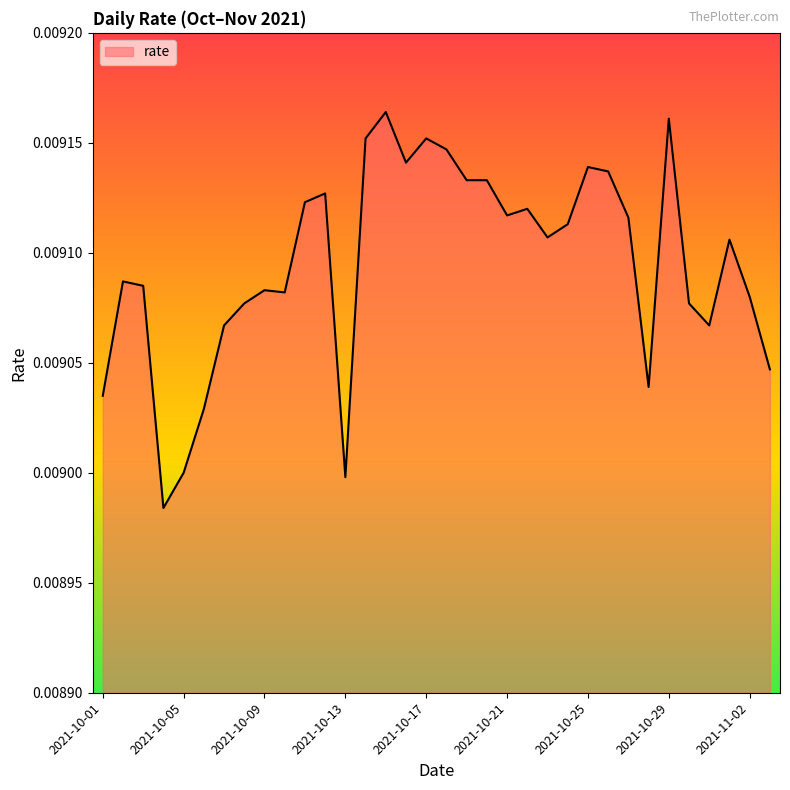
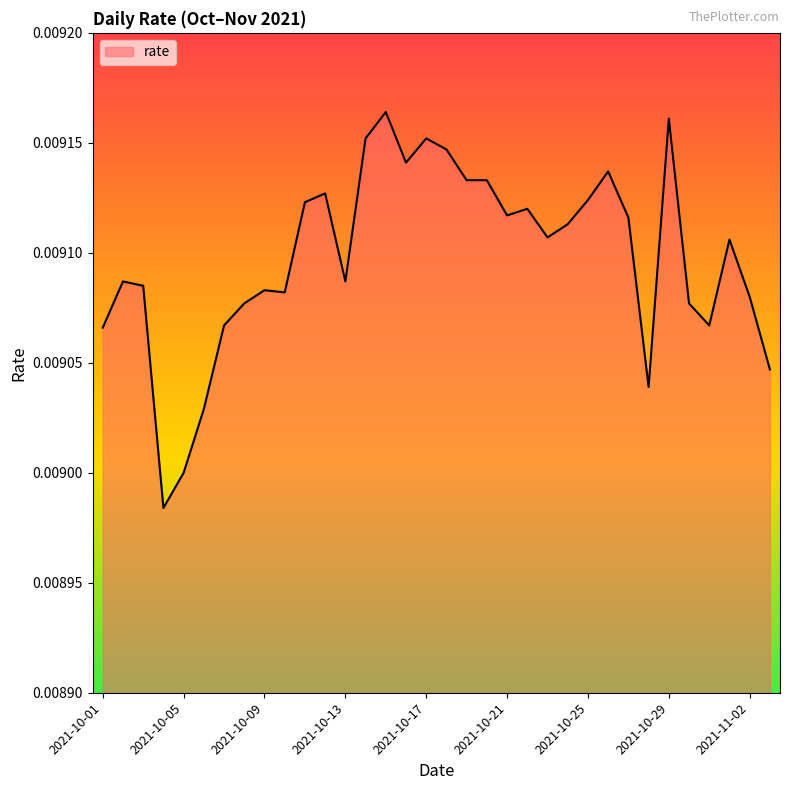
2021-10-01: 0.009035 -> 0.009066
2021-10-13: 0.008998 -> 0.009087
2021-10-25: 0.009139 -> 0.009124
